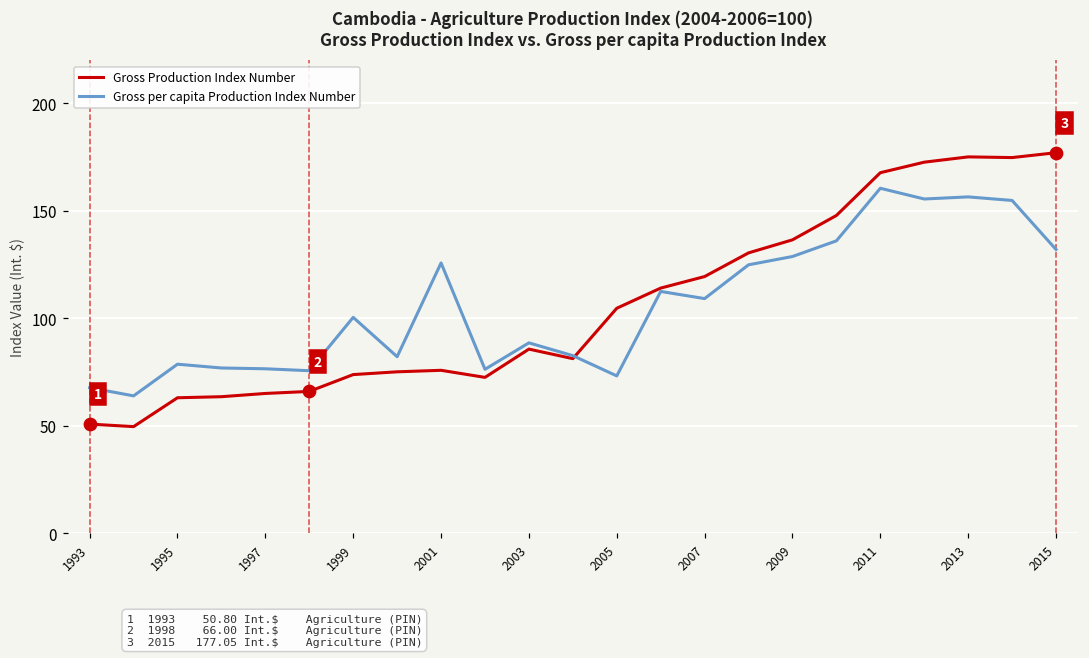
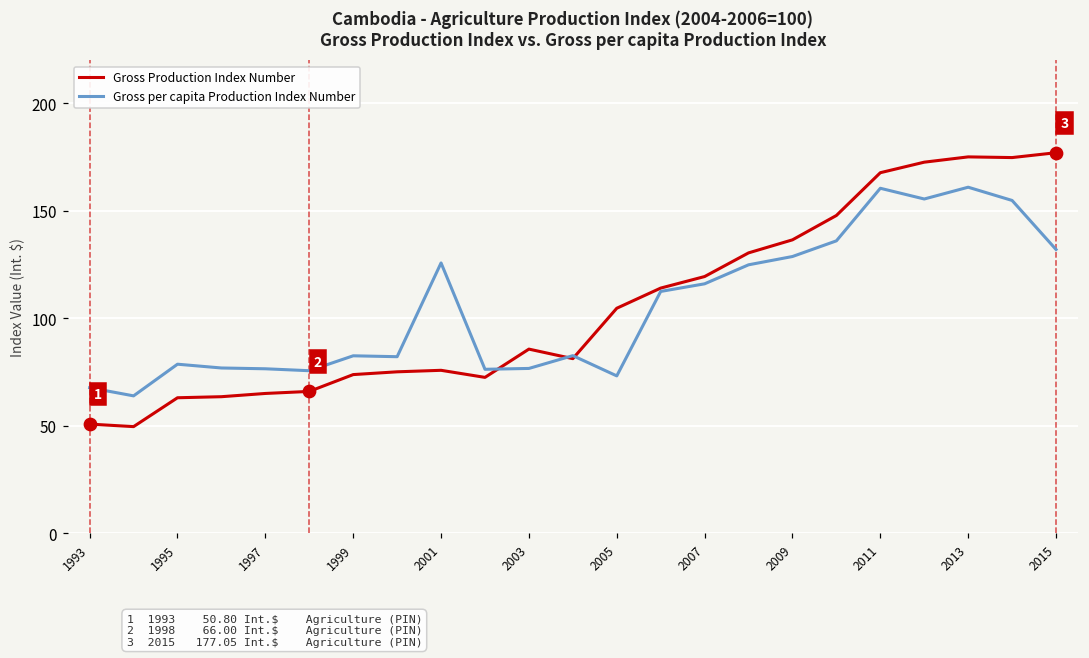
Gross per capita Production Index Number, 1999: 100 -> 83
Gross per capita Production Index Number, 2003: 89 -> 77
Gross per capita Production Index Number, 2007: 109 -> 116
Gross per capita Production Index Number, 2013: 157 -> 161
